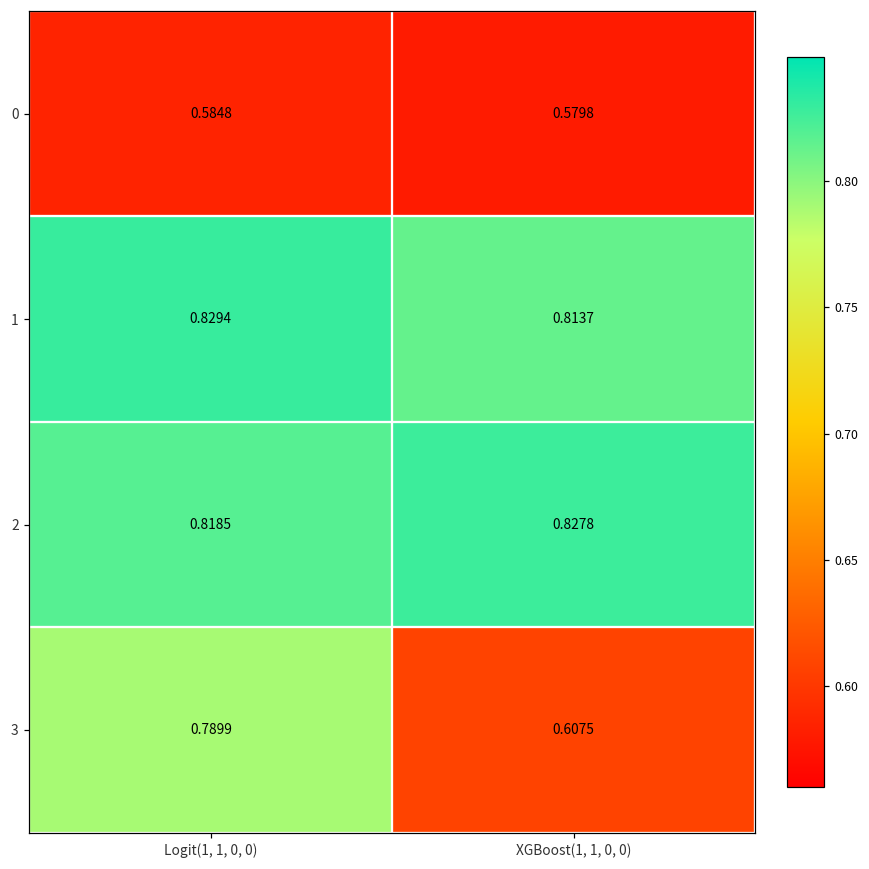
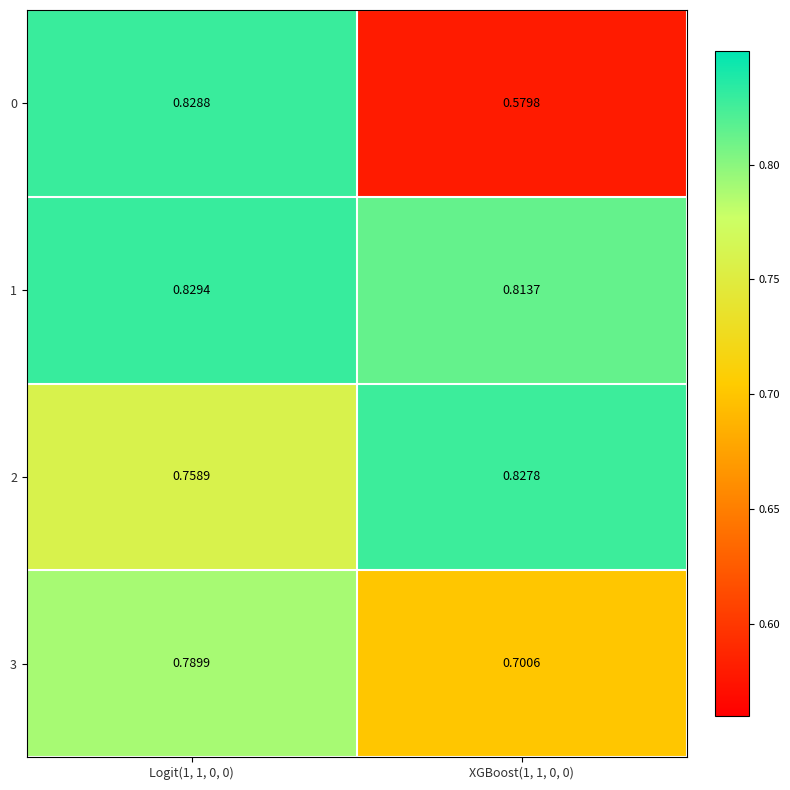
0, Logit(1, 1, 0, 0): 0.5848 -> 0.8288
2, Logit(1, 1, 0, 0): 0.8185 -> 0.7589
3, XGBoost(1, 1, 0, 0): 0.6075 -> 0.7006
